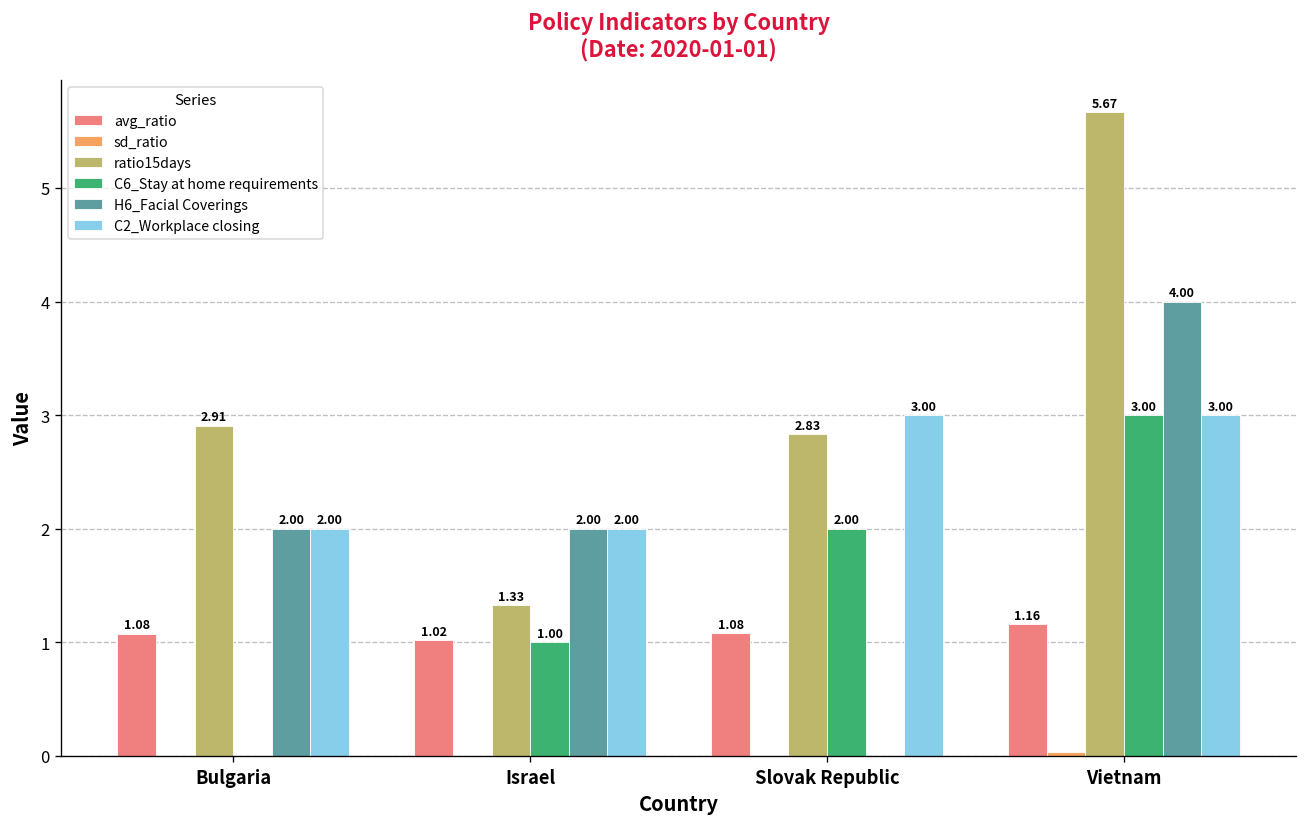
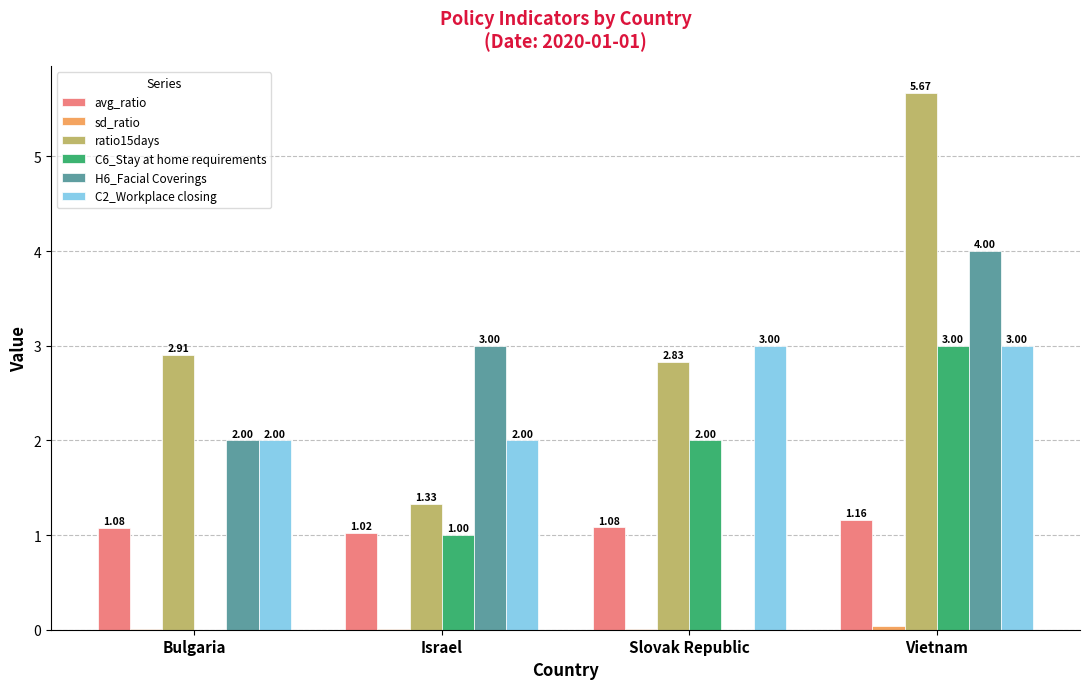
H6_Facial Coverings, Israel: 2.00 -> 3.00
